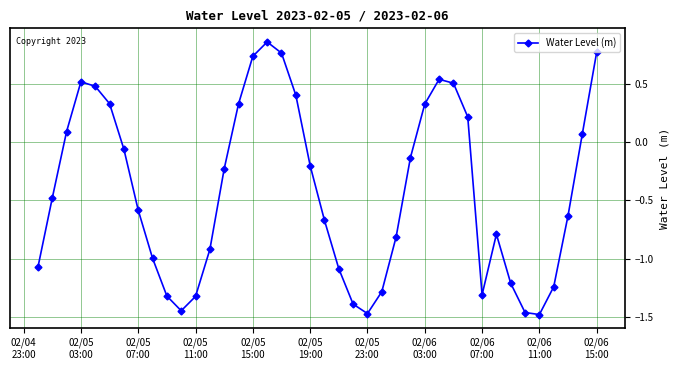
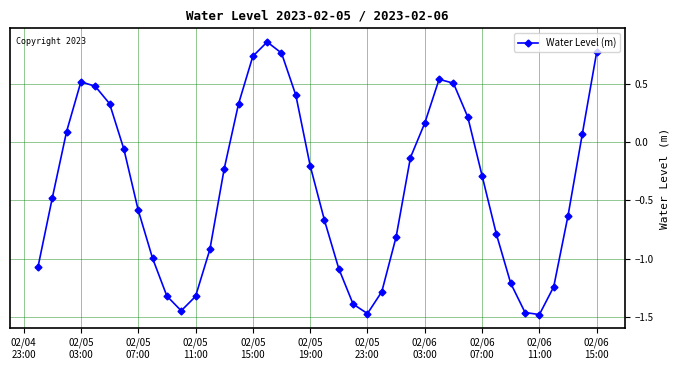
02/06 03:00: 0.33 -> 0.17
02/06 07:00: -1.31 -> -0.29
